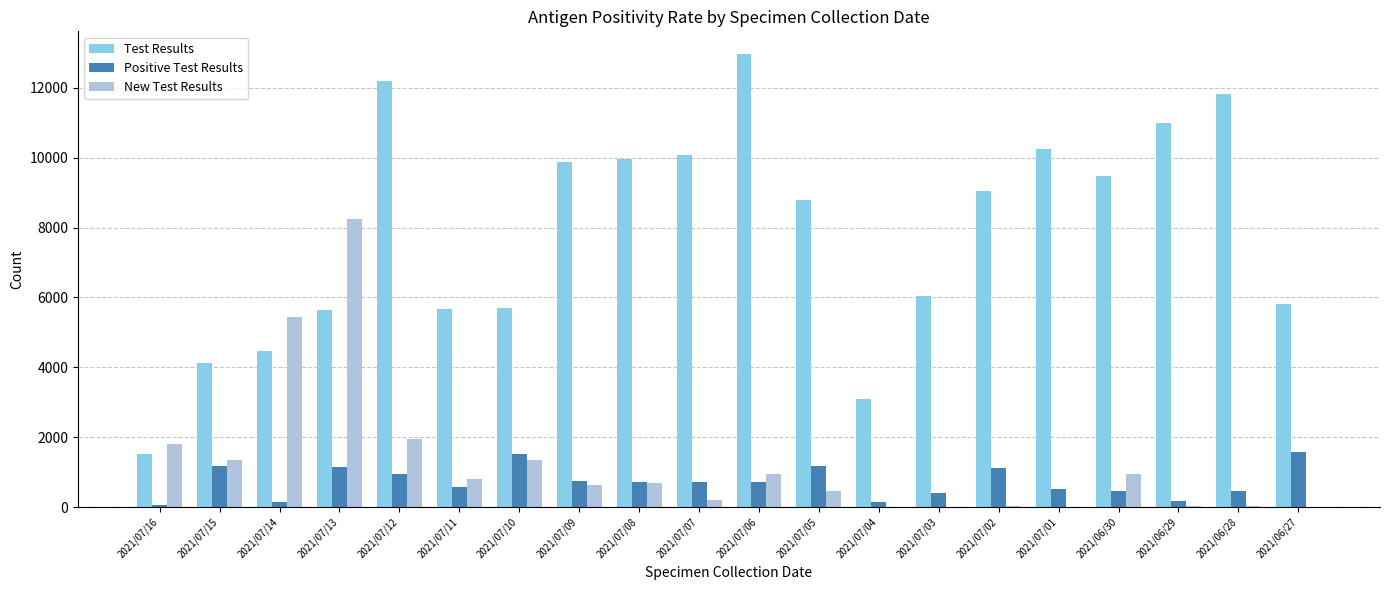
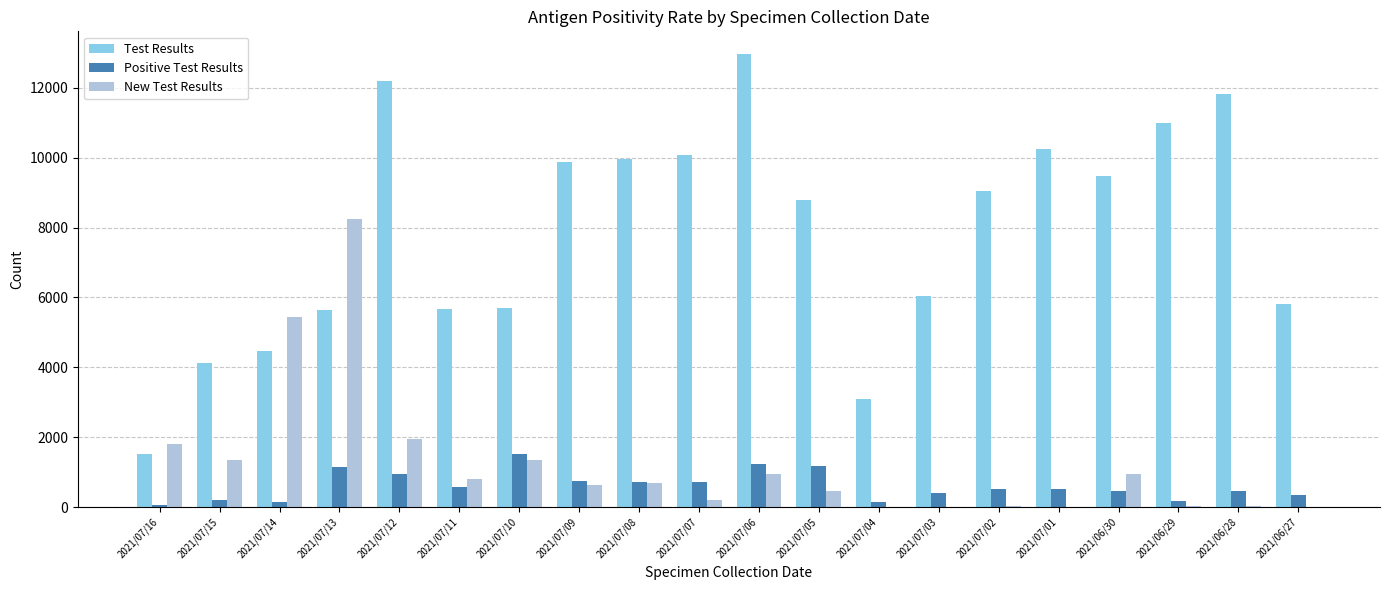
Positive Test Results, 2021/07/15: 1200 -> 200
Positive Test Results, 2021/07/06: 700 -> 1200
Positive Test Results, 2021/07/02: 1100 -> 500
Positive Test Results, 2021/06/27: 1600 -> 300
